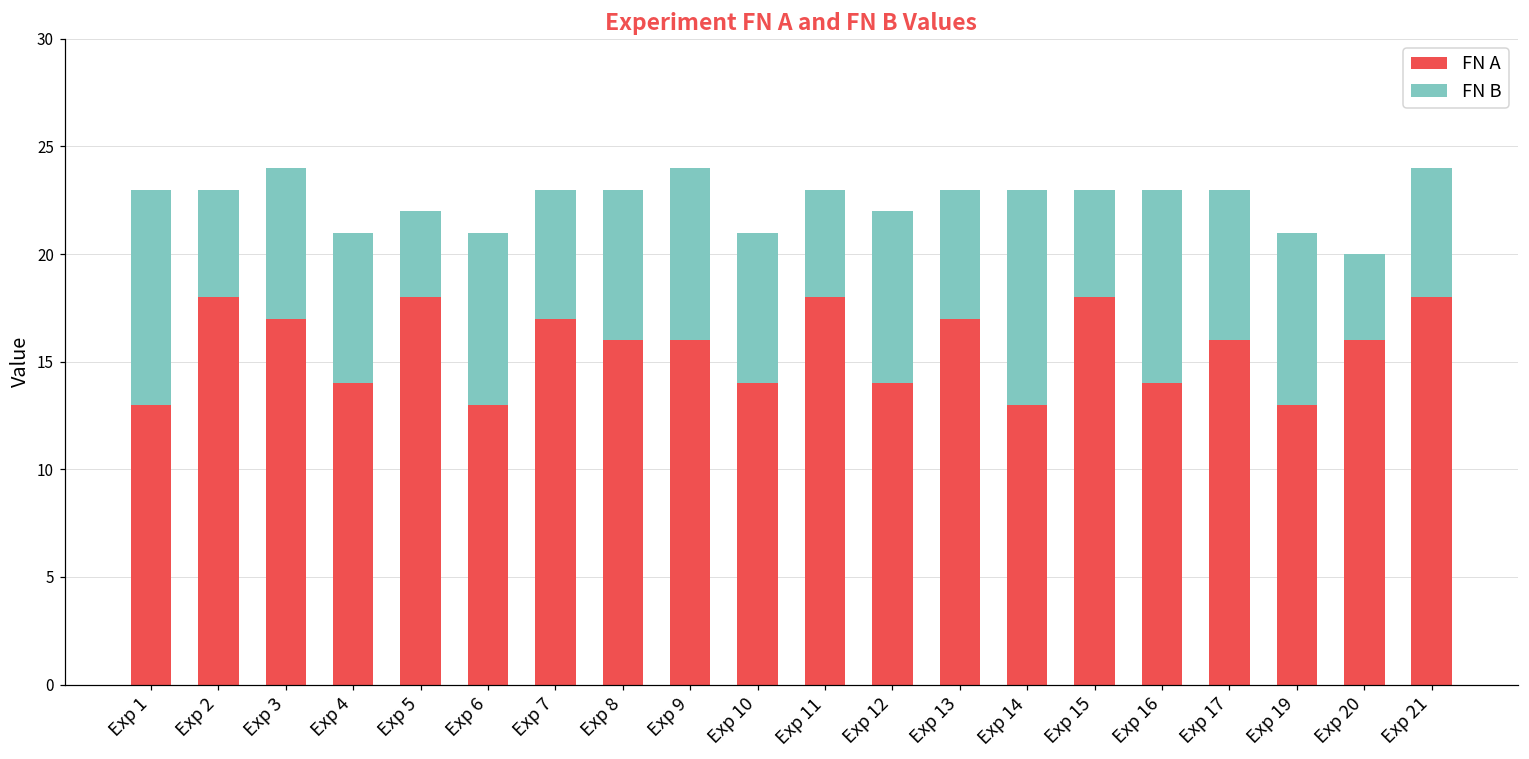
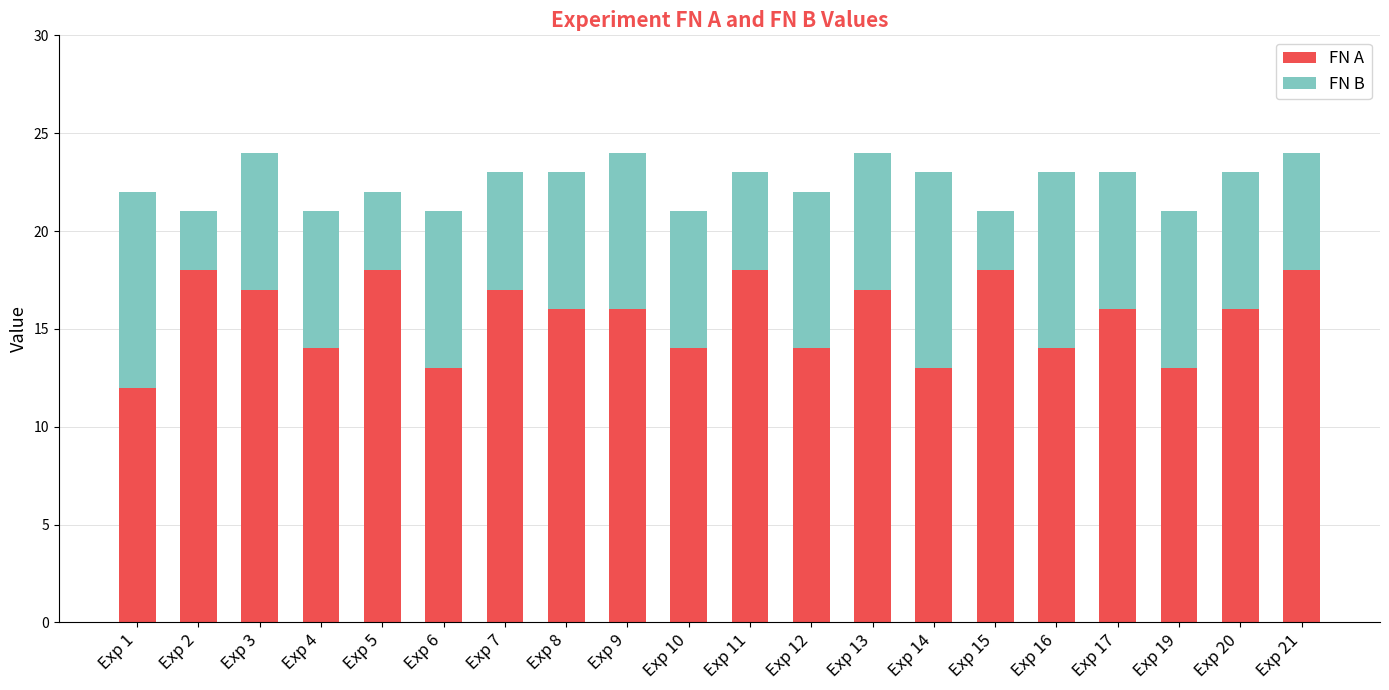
FN A, Exp 1: 13 -> 12
FN B, Exp 2: 5 -> 3
FN B, Exp 13: 6 -> 7
FN B, Exp 15: 5 -> 3
FN B, Exp 20: 4 -> 7
